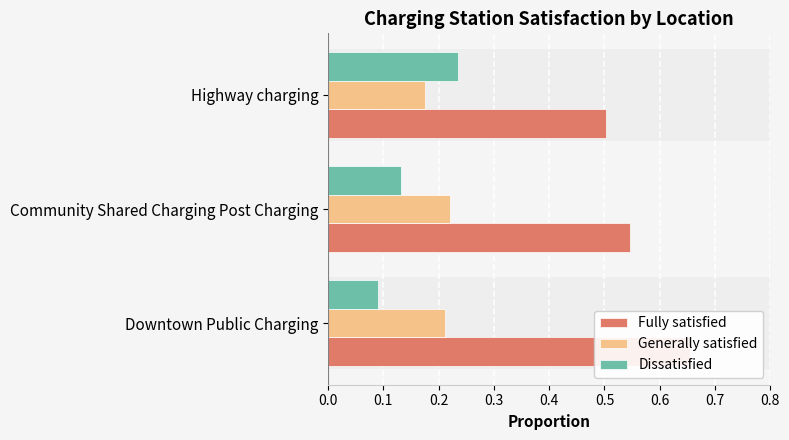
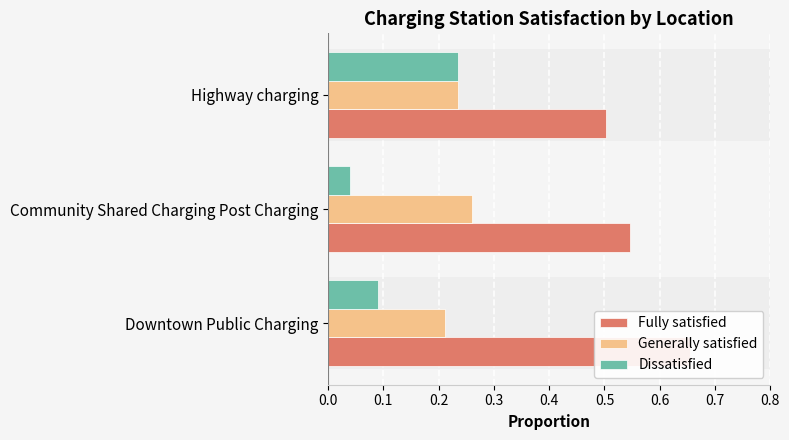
Generally satisfied, Highway charging: 0.17 -> 0.23
Dissatisfied, Community Shared Charging Post Charging: 0.13 -> 0.04
Generally satisfied, Community Shared Charging Post Charging: 0.22 -> 0.26
